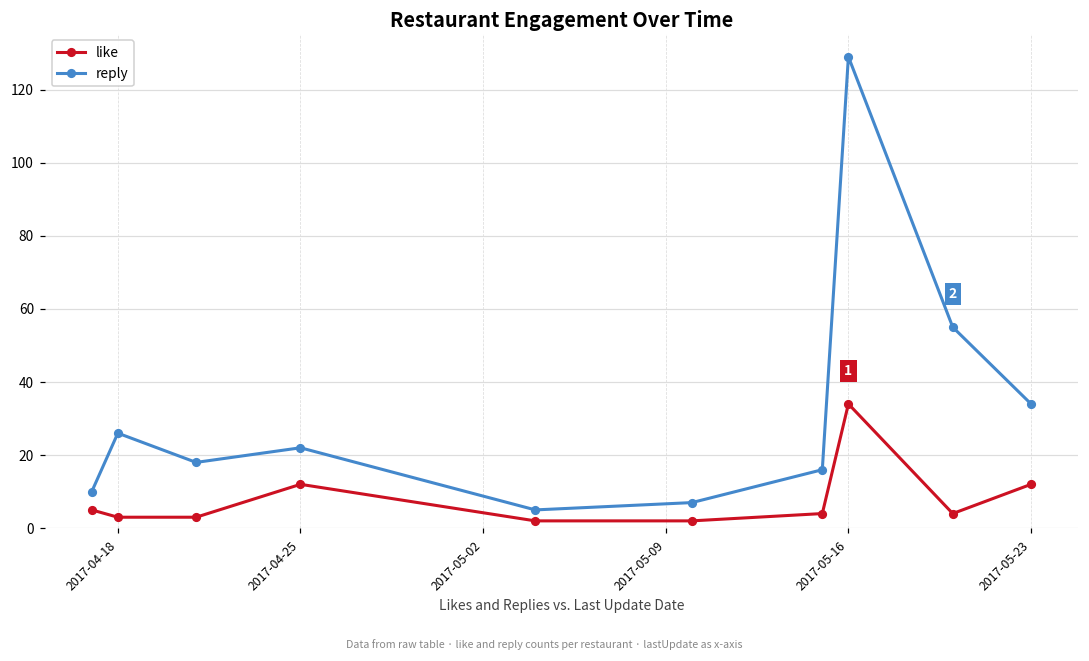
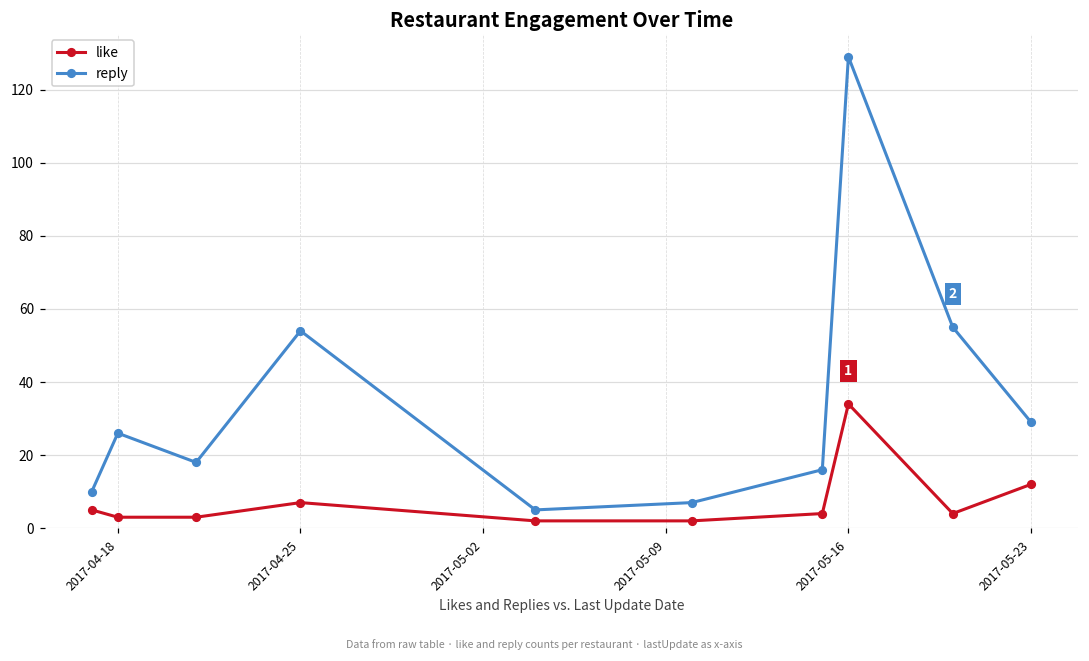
like, 2017-04-25: 12 -> 7
reply, 2017-04-25: 22 -> 54
reply, 2017-05-23: 34 -> 29
